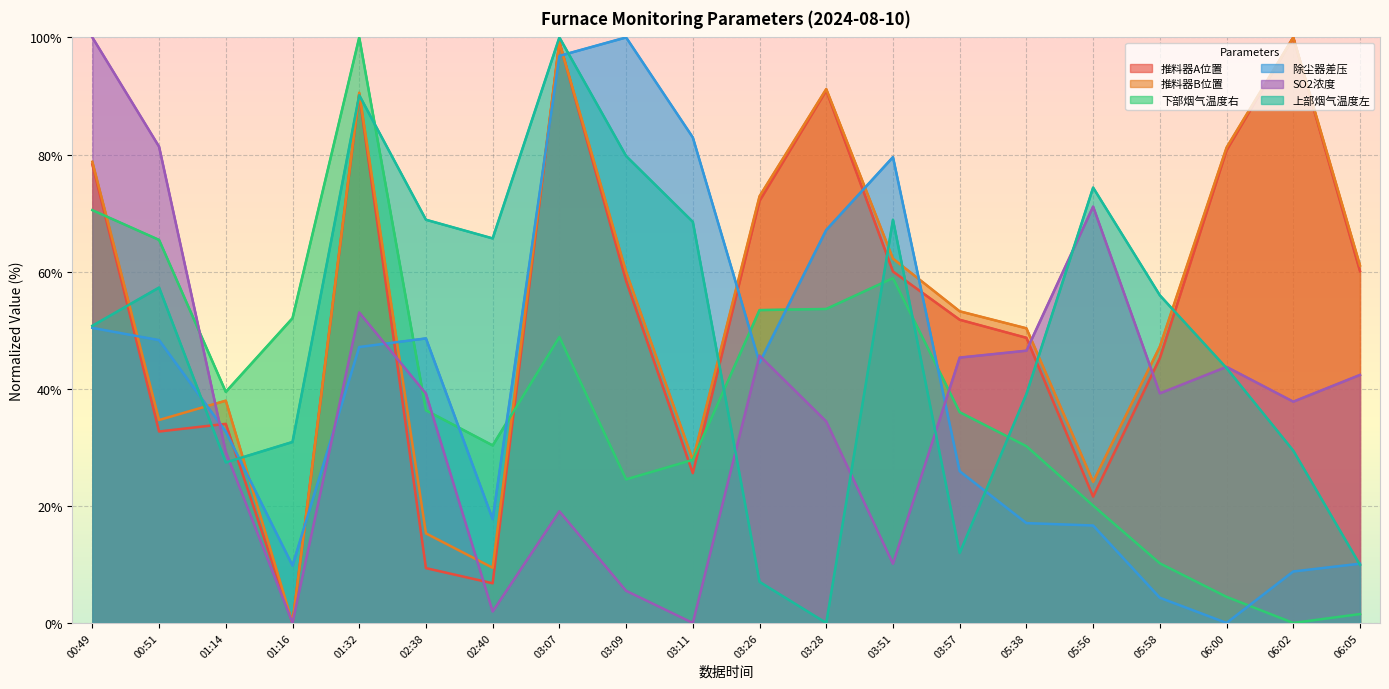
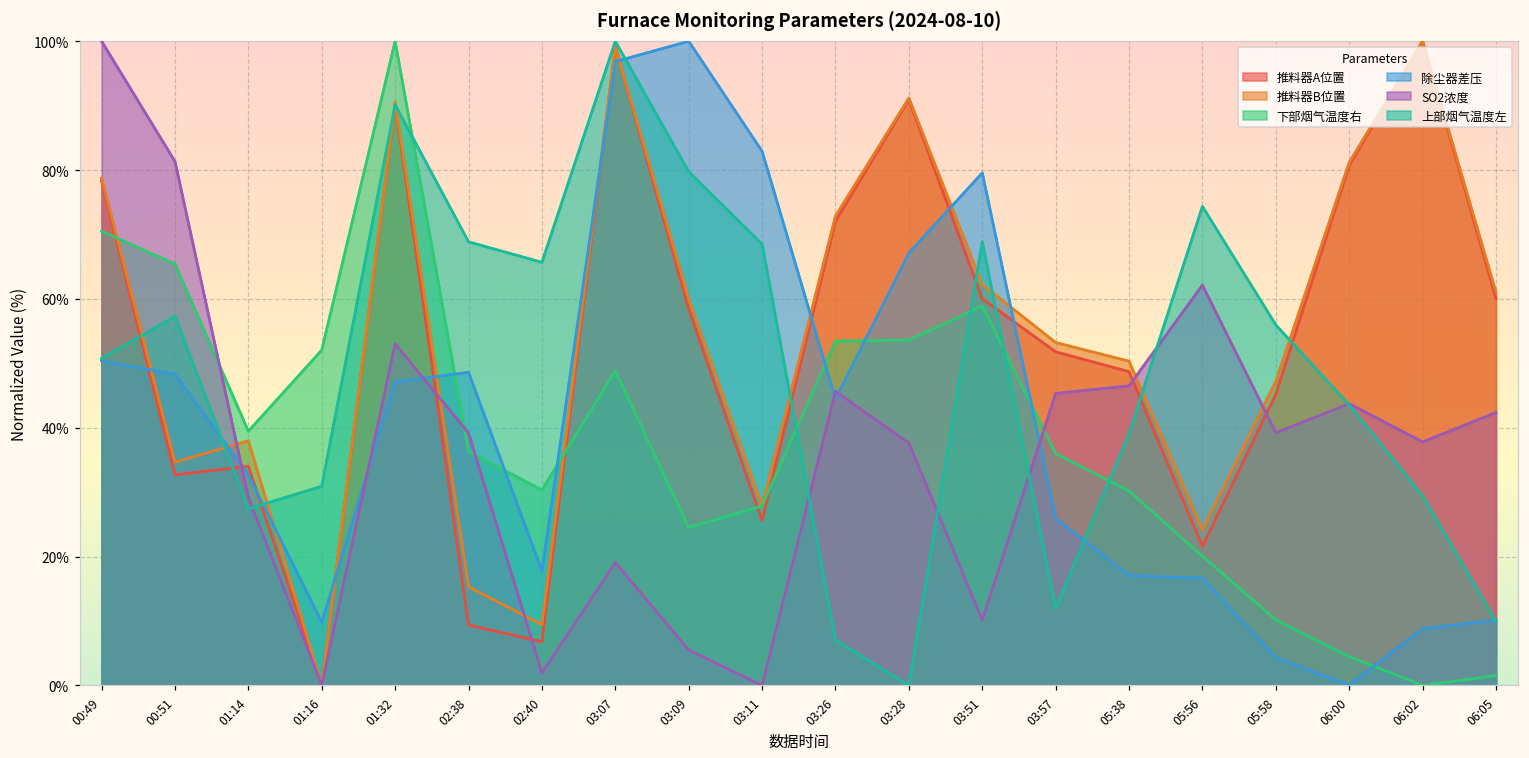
SO2浓度, 03:28: 34% -> 38%
SO2浓度, 05:56: 71% -> 62%
